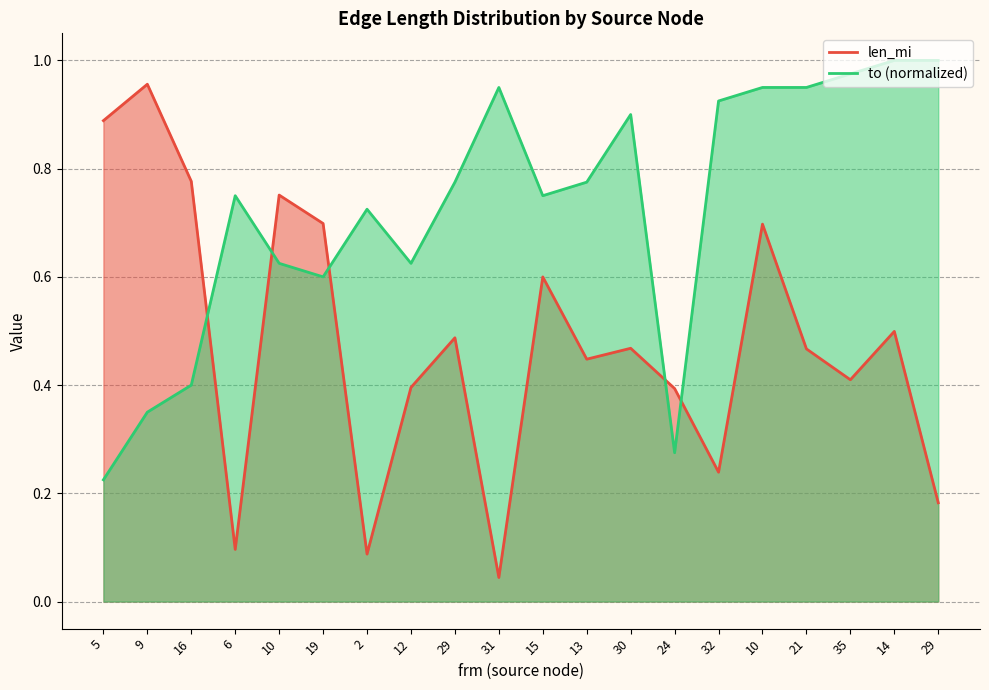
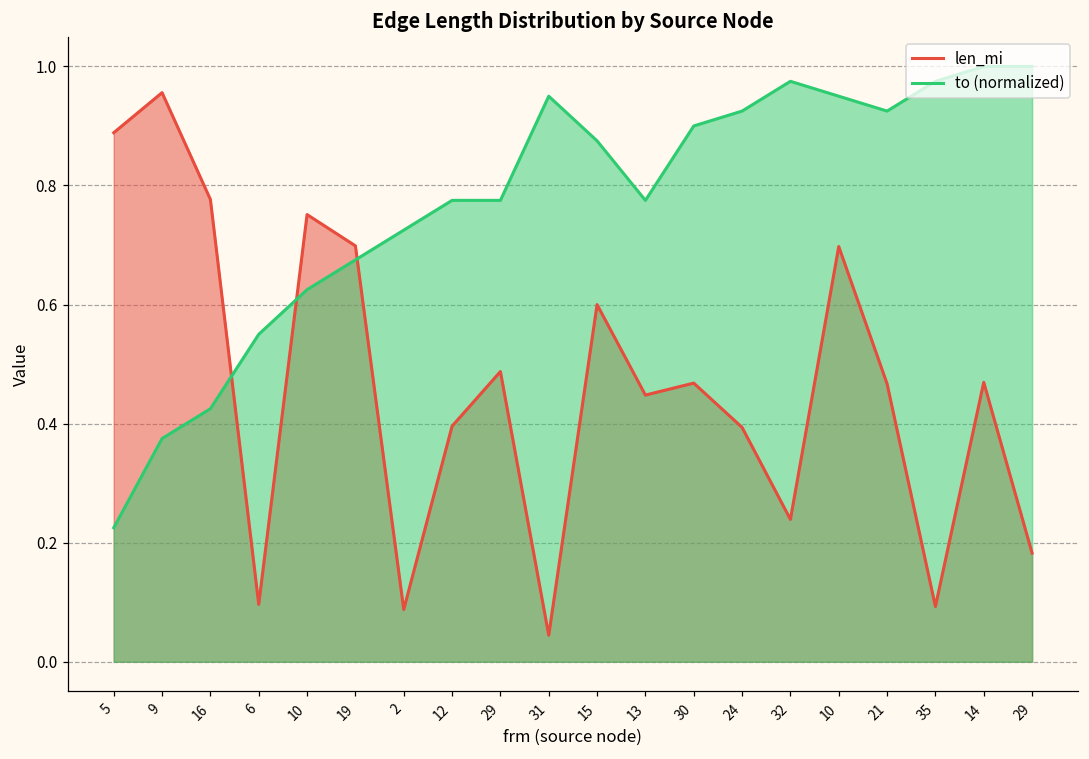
to (normalized), 9: 0.35 -> 0.38
to (normalized), 16: 0.40 -> 0.43
to (normalized), 6: 0.75 -> 0.55
to (normalized), 19: 0.60 -> 0.68
to (normalized), 12: 0.63 -> 0.78
to (normalized), 15: 0.75 -> 0.88
to (normalized), 24: 0.28 -> 0.93
to (normalized), 32: 0.93 -> 0.98
to (normalized), 21: 0.95 -> 0.93
len_mi, 35: 0.41 -> 0.09
len_mi, 14: 0.50 -> 0.47
